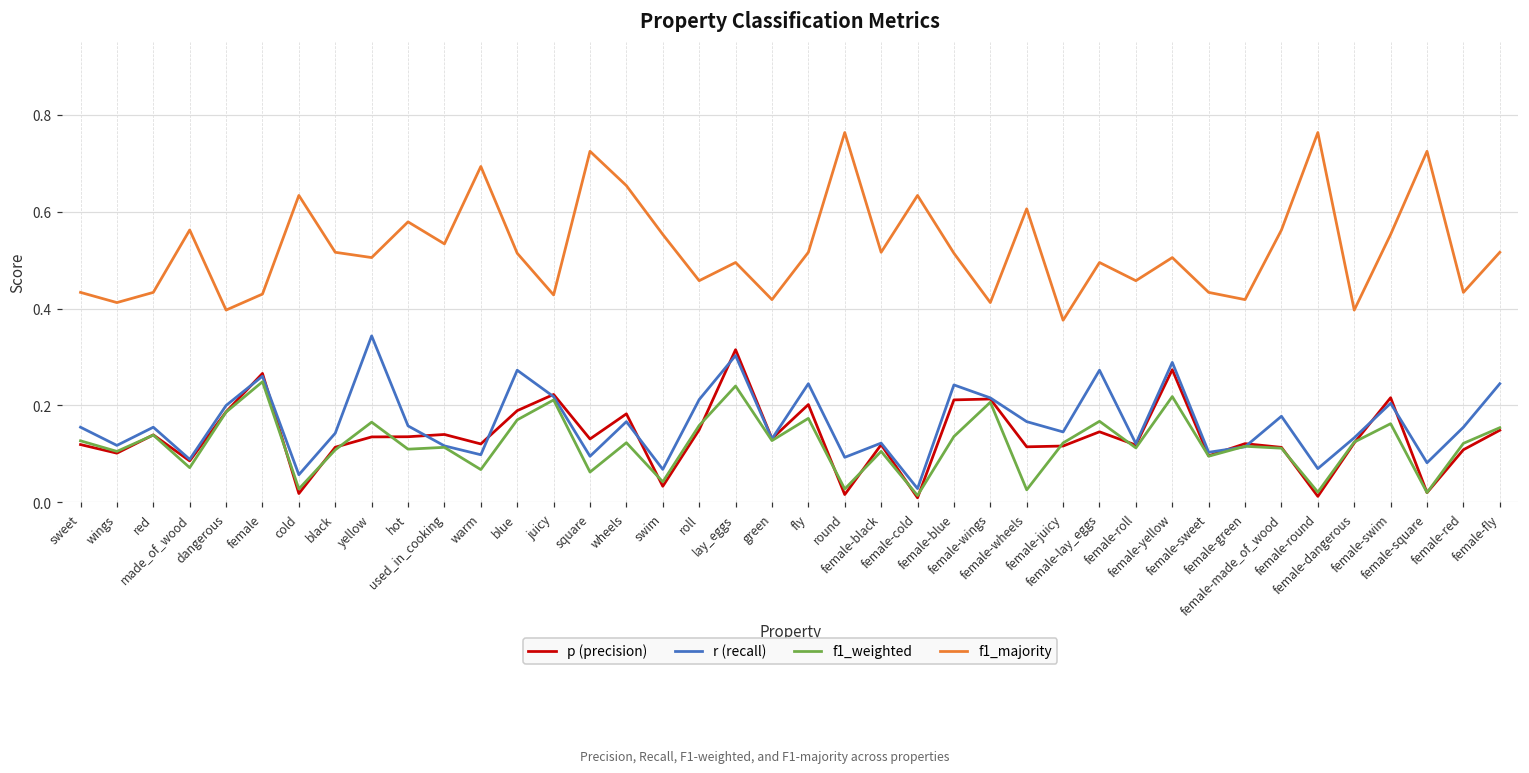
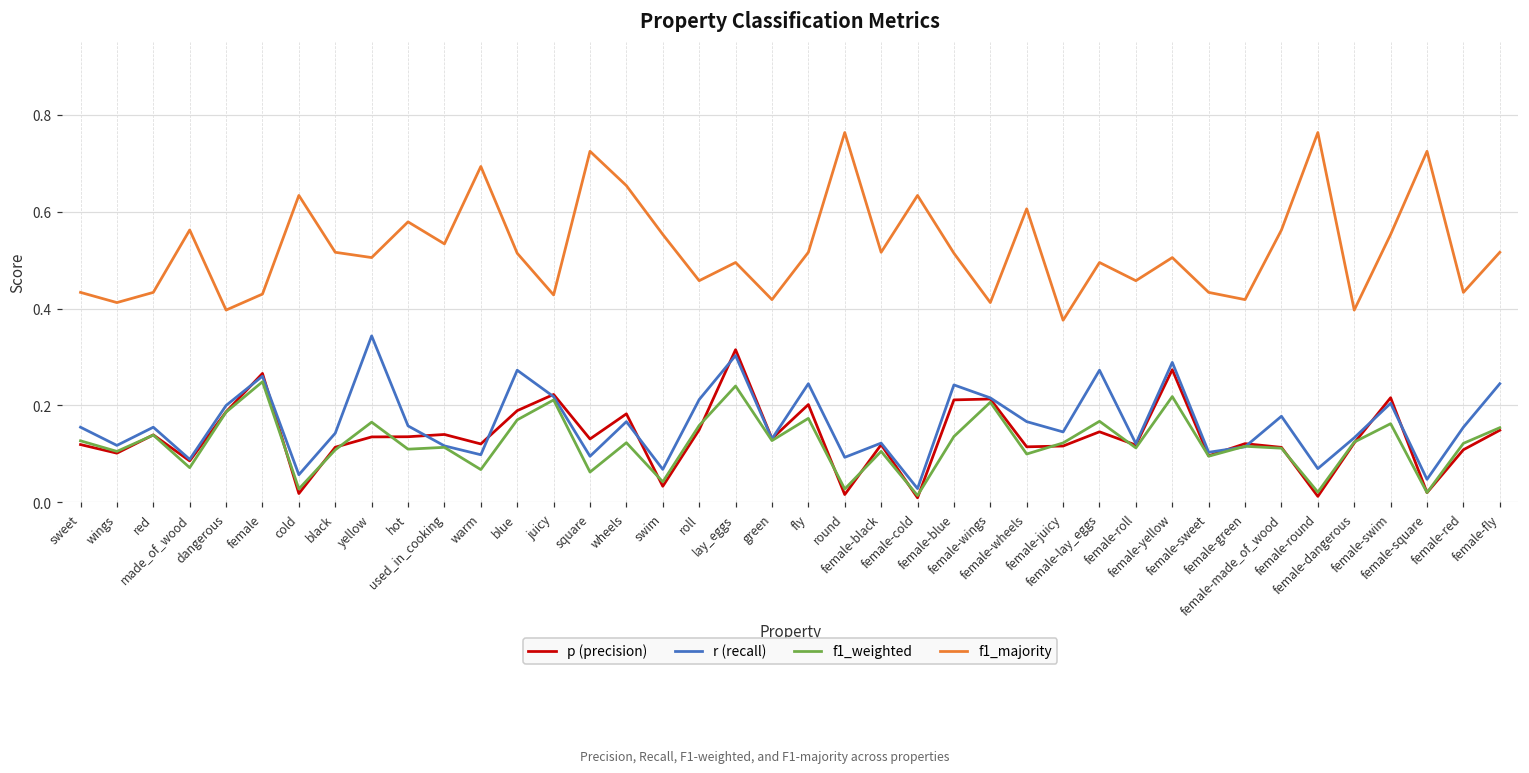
f1_weighted, female-wheels: 0.03 -> 0.10
r (recall), female-square: 0.08 -> 0.05
